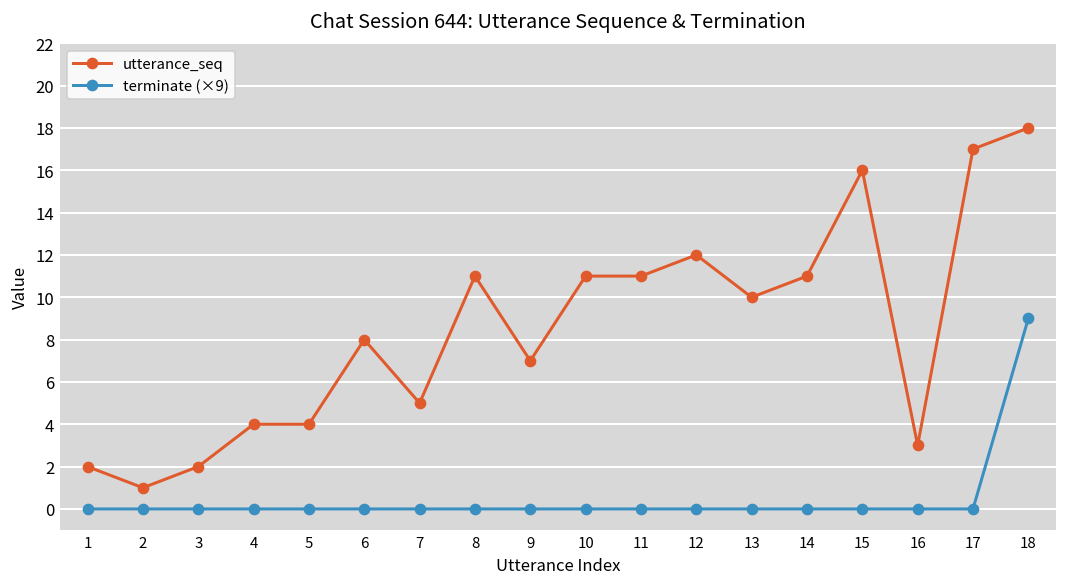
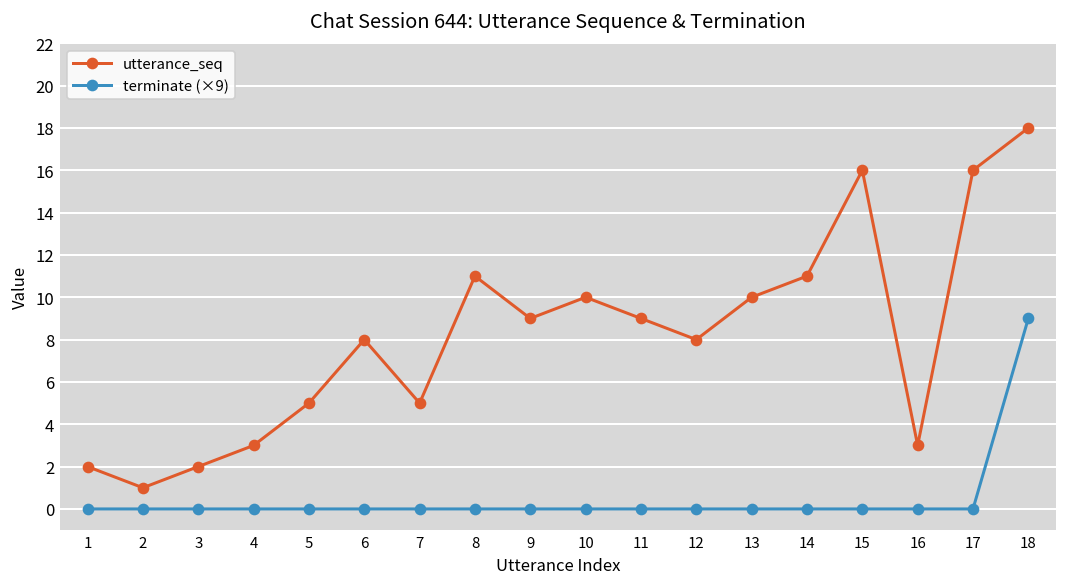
utterance_seq, 4: 4 -> 3
utterance_seq, 5: 4 -> 5
utterance_seq, 9: 7 -> 9
utterance_seq, 10: 11 -> 10
utterance_seq, 11: 11 -> 9
utterance_seq, 12: 12 -> 8
utterance_seq, 17: 17 -> 16
